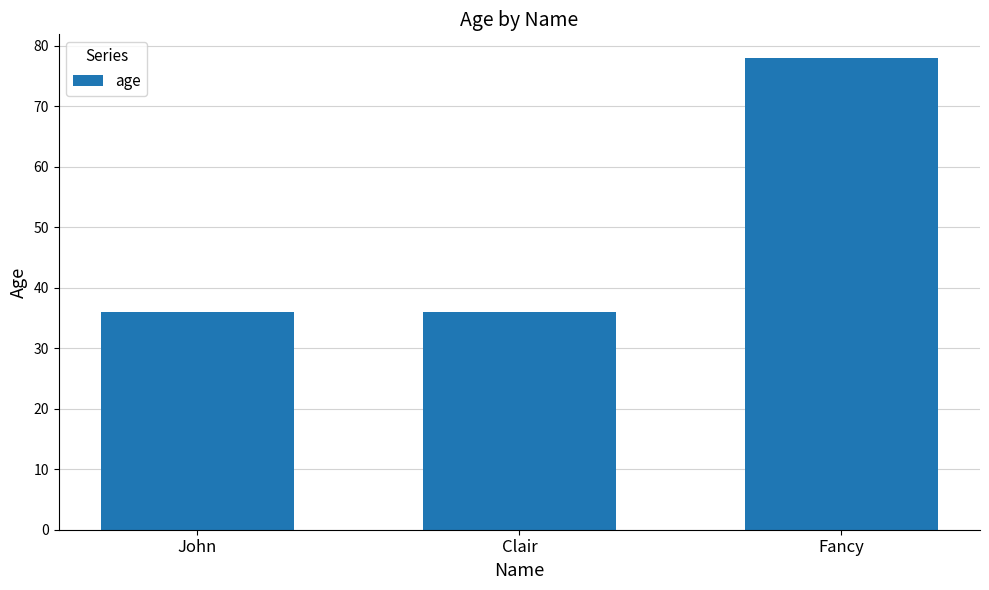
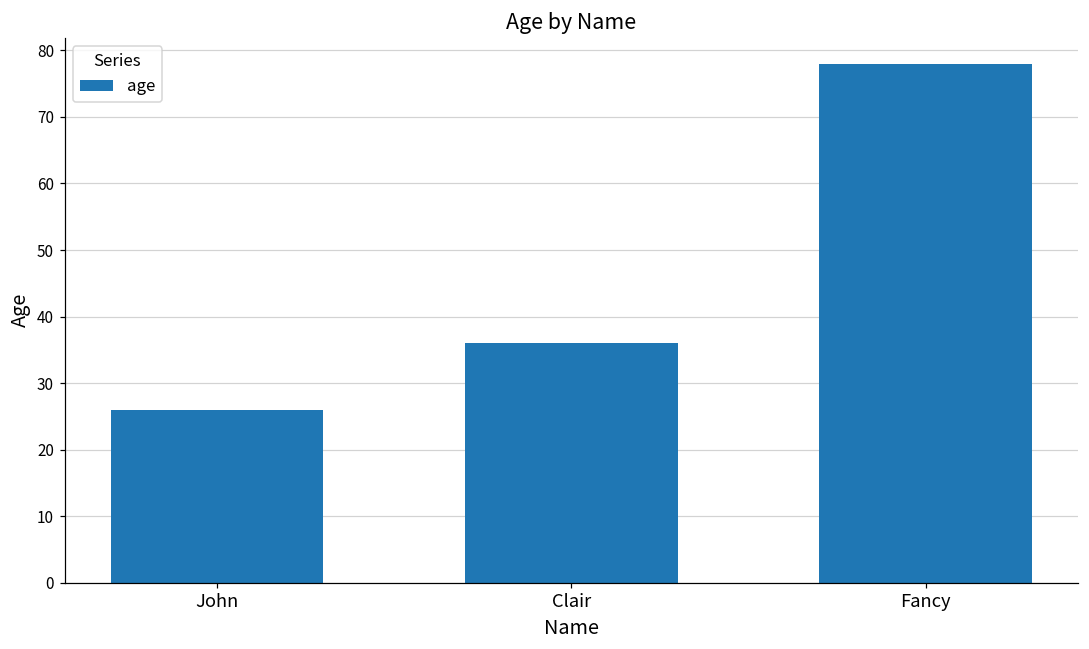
John: 36 -> 26
